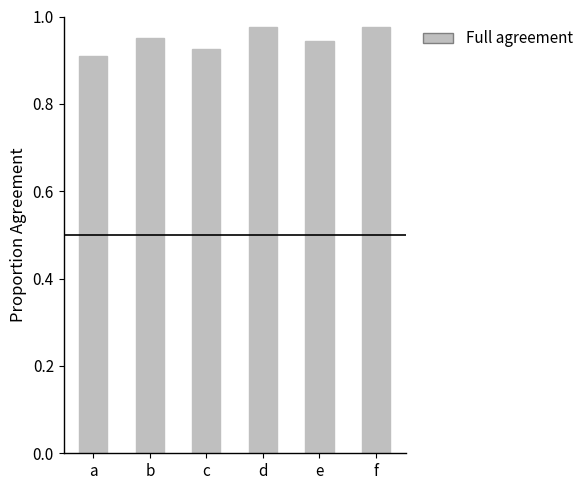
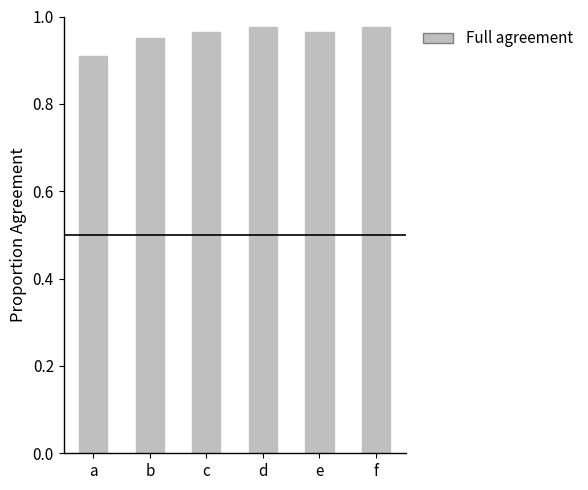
c: 0.93 -> 0.97
e: 0.95 -> 0.97
